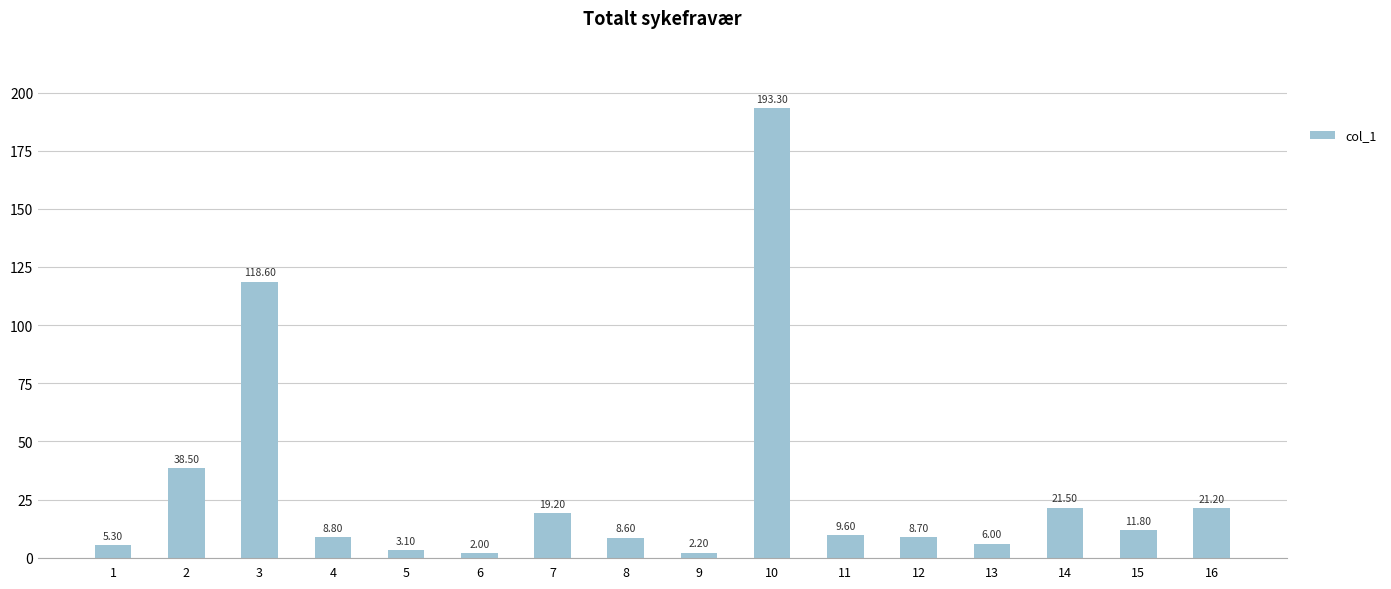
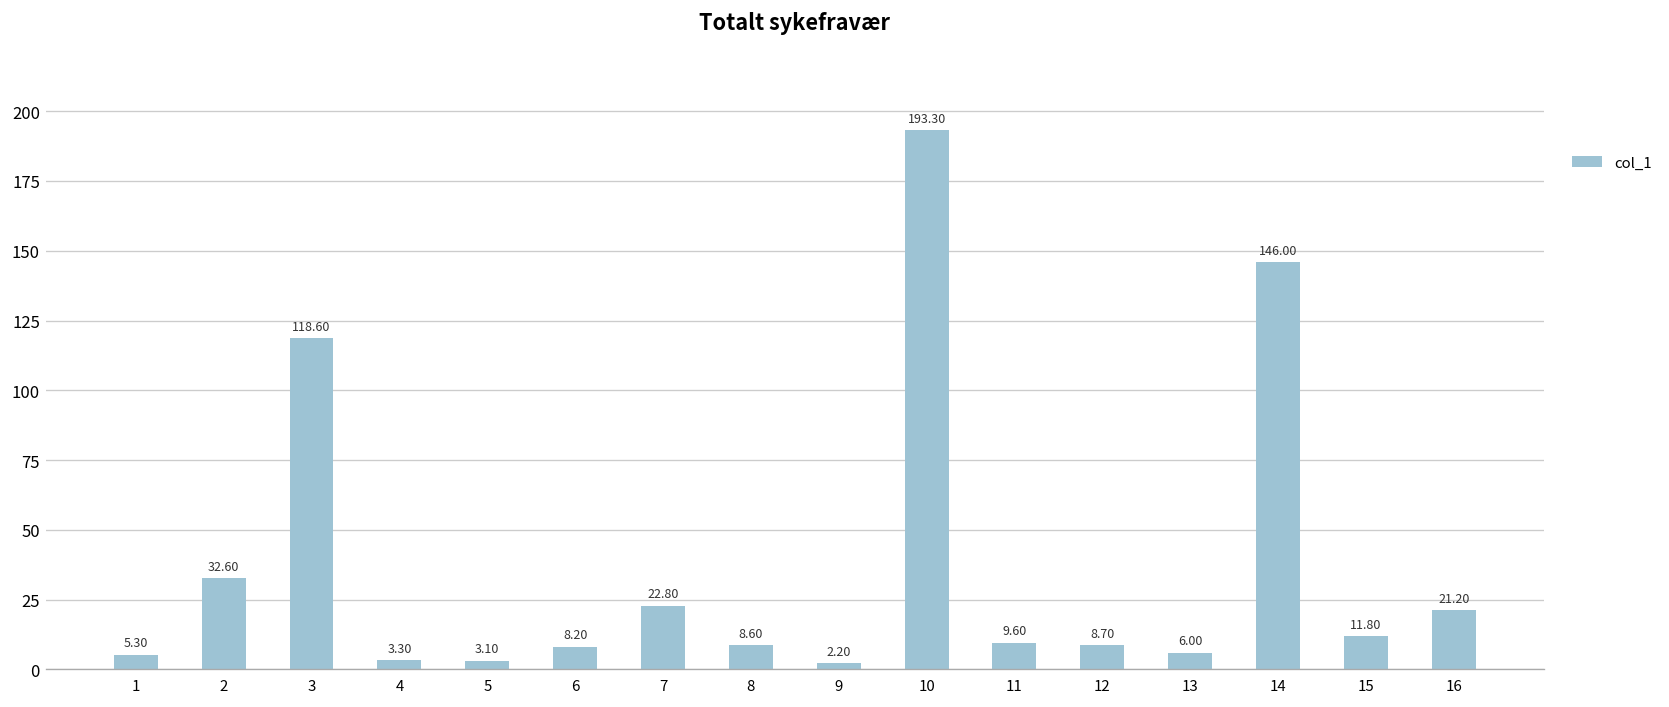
2: 38.50 -> 32.60
4: 8.80 -> 3.30
6: 2.00 -> 8.20
7: 19.20 -> 22.80
14: 21.50 -> 146.00
